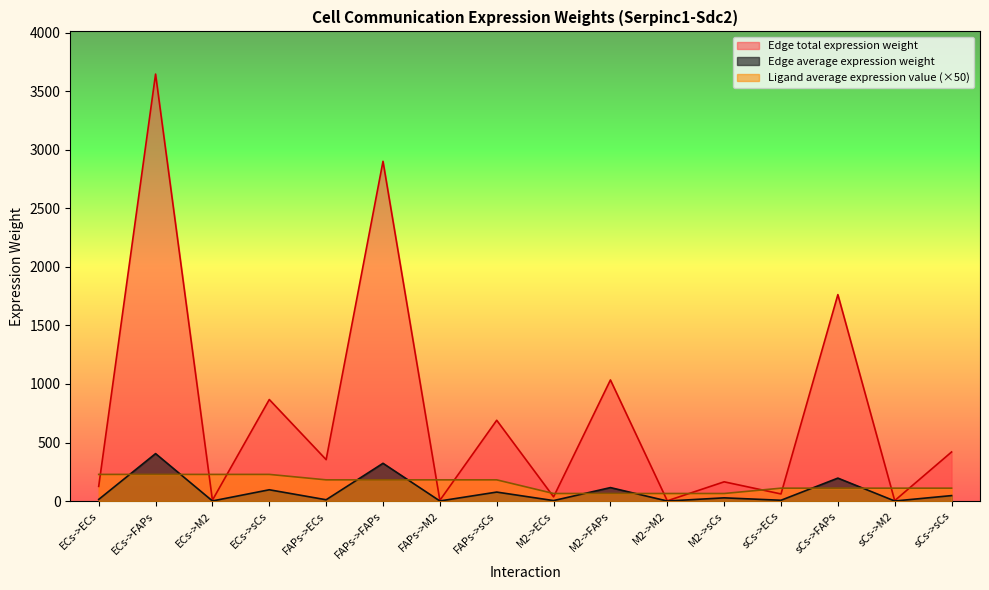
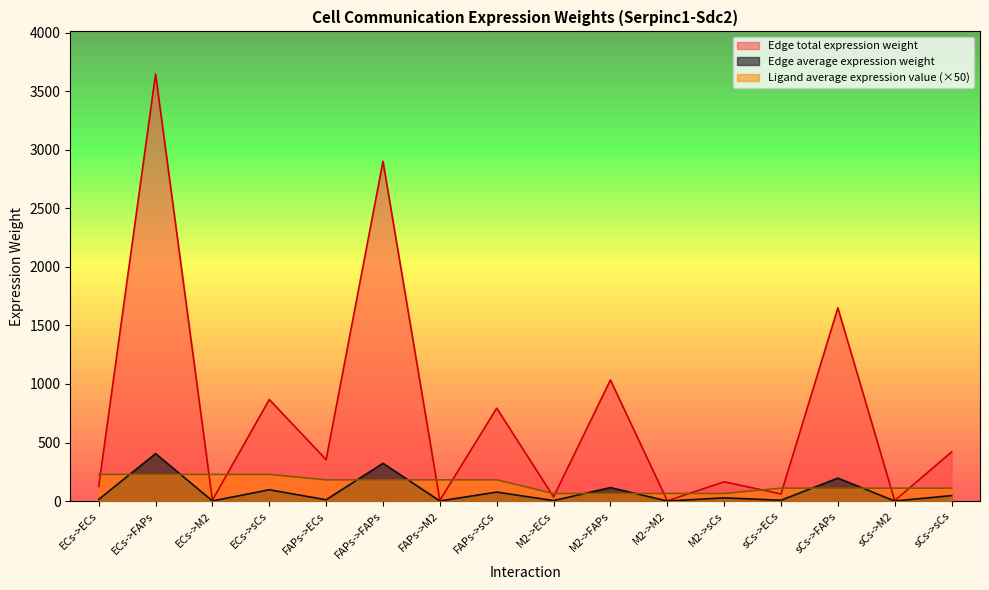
Edge total expression weight, FAPs->sCs: 690 -> 790
Edge total expression weight, sCs->FAPs: 1760 -> 1650
